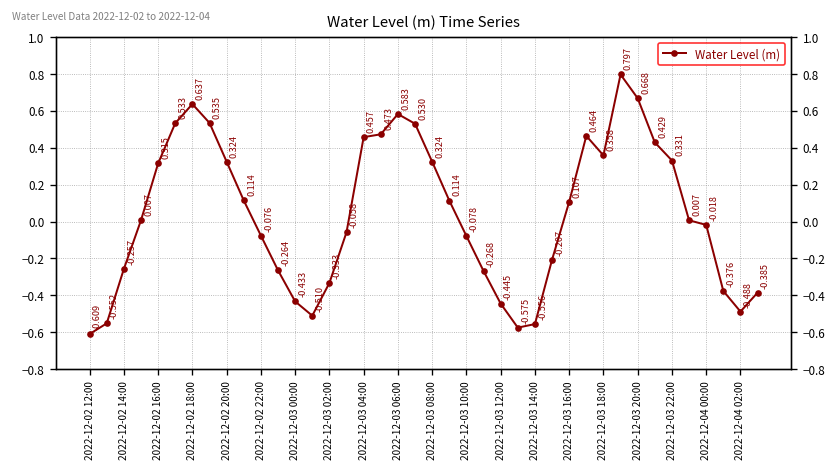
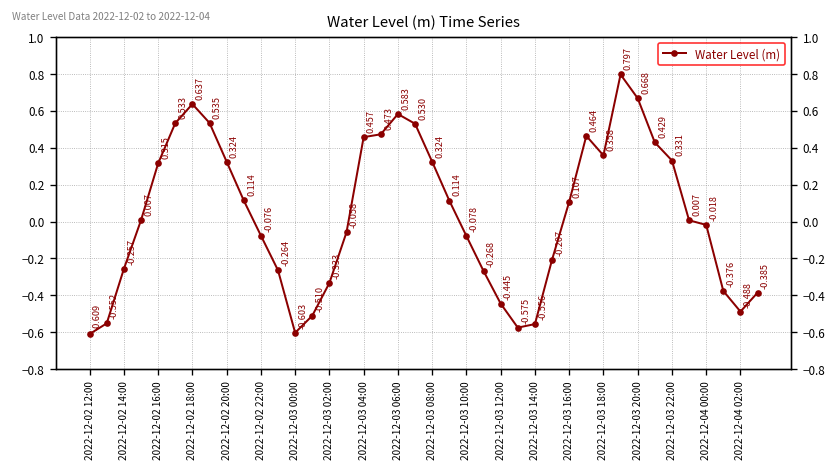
2022-12-03 00:00: -0.433 -> -0.603
